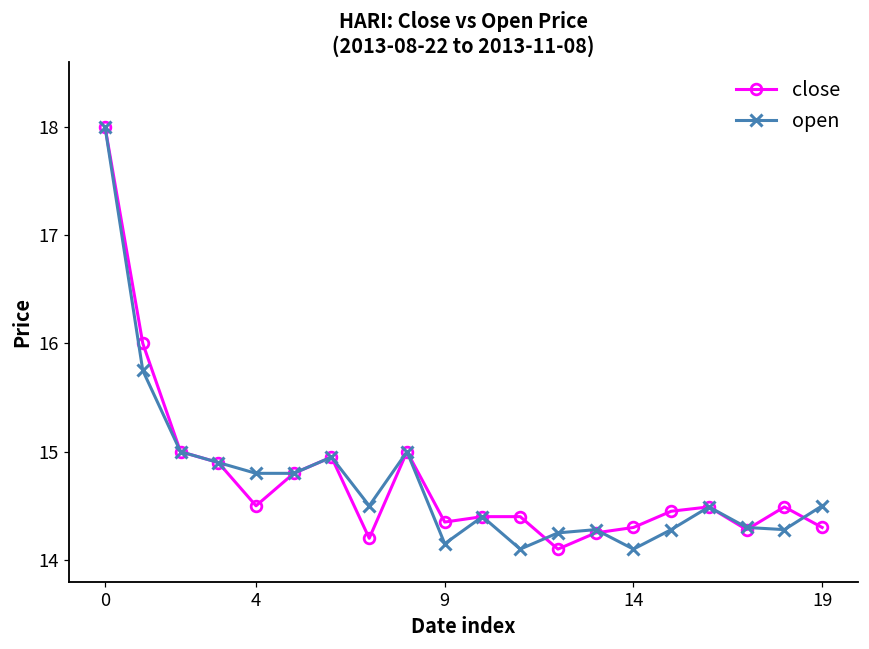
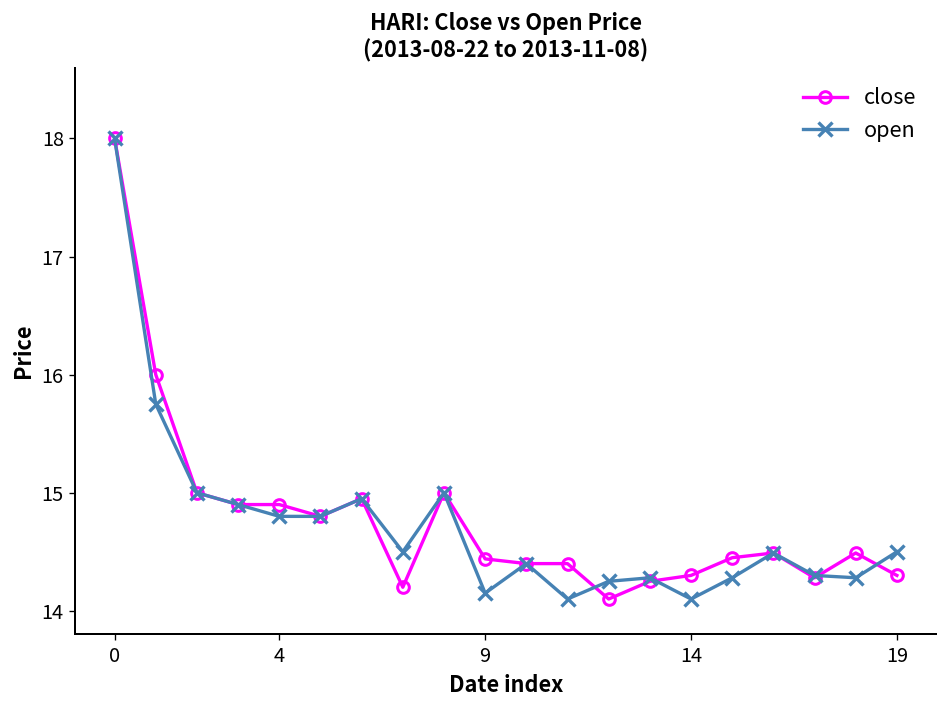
close, 4: 14.5 -> 14.9
close, 9: 14.35 -> 14.44
